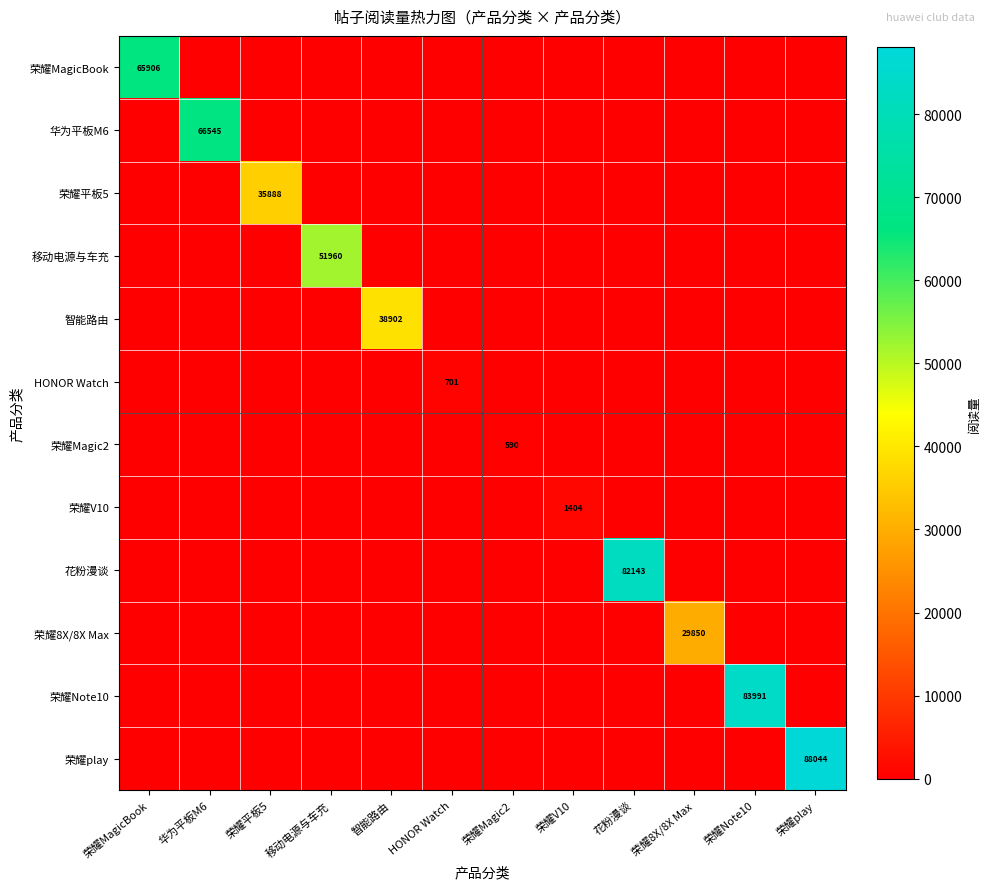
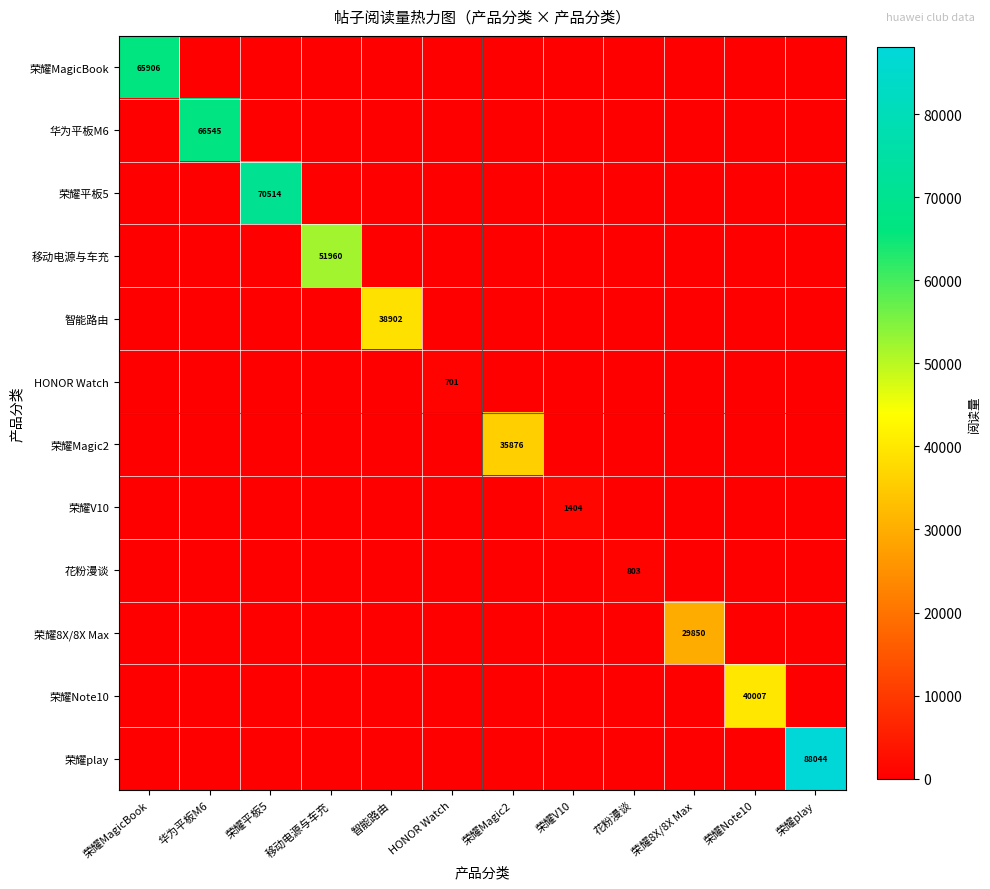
荣耀平板5, 荣耀平板5: 35888 -> 70514
荣耀Magic2, 荣耀Magic2: 590 -> 35876
花粉漫谈, 花粉漫谈: 82143 -> 803
荣耀Note10, 荣耀Note10: 83991 -> 40007
